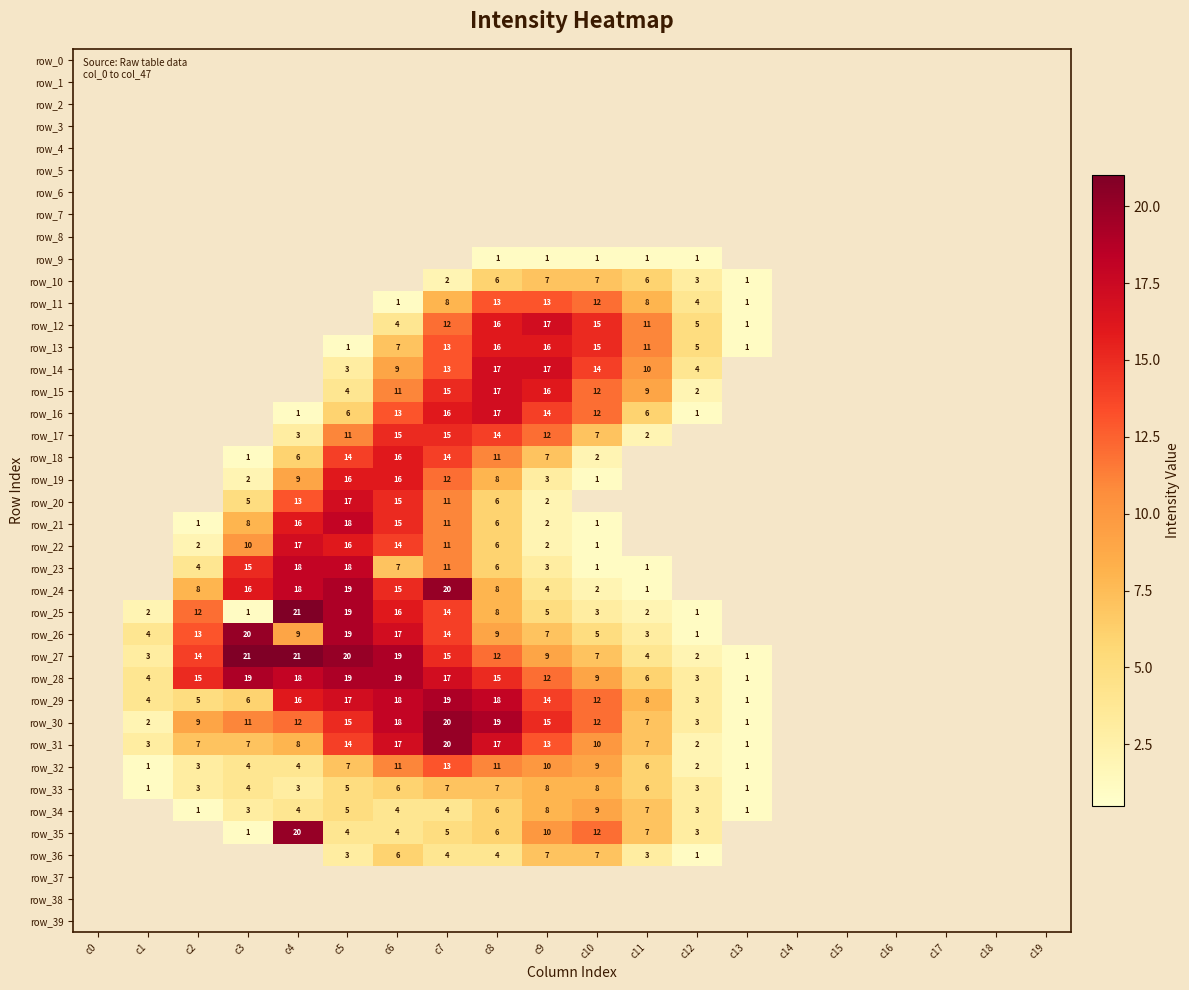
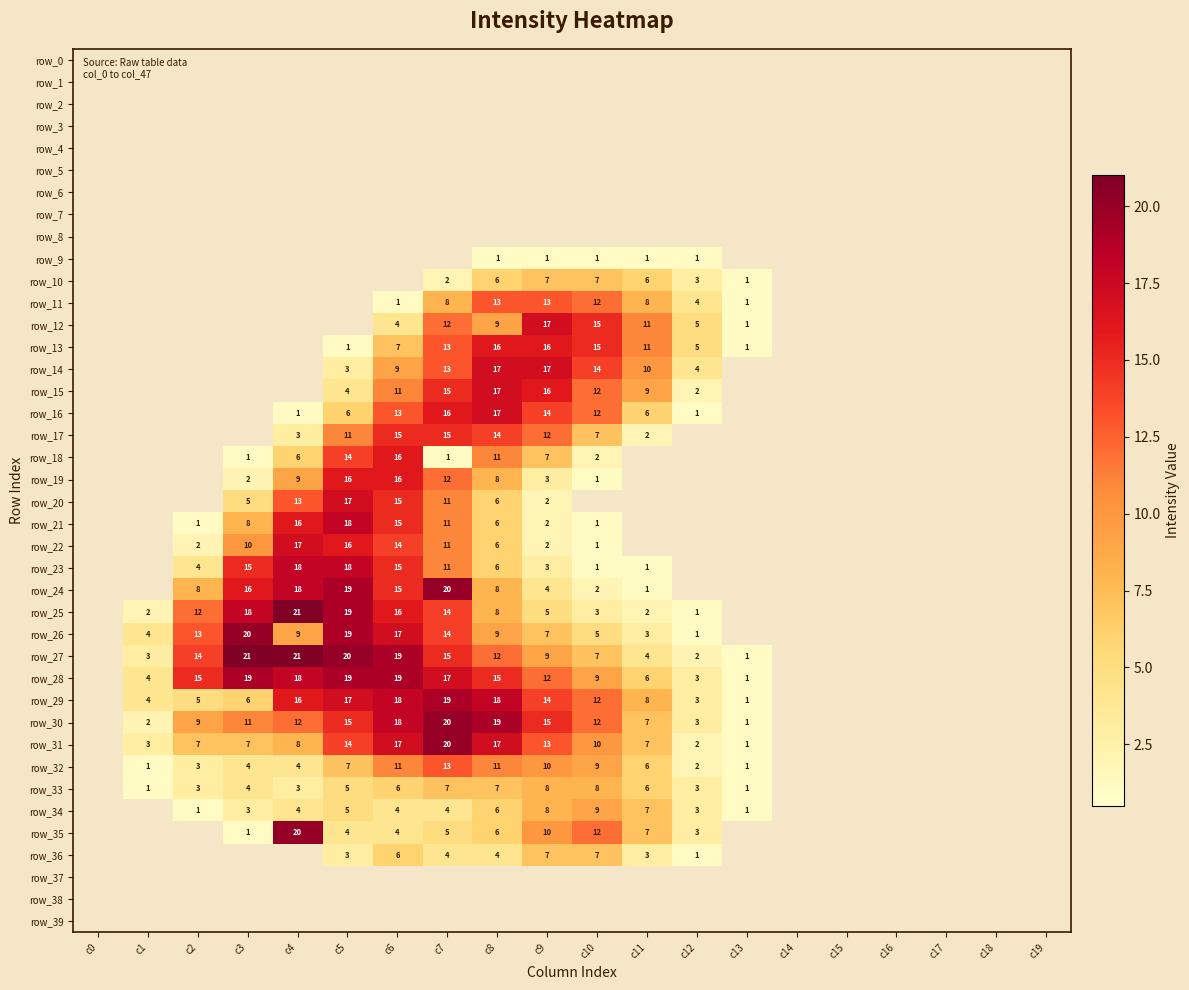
row_12, c8: 16 -> 9
row_18, c7: 14 -> 1
row_23, c6: 7 -> 15
row_25, c3: 1 -> 18
